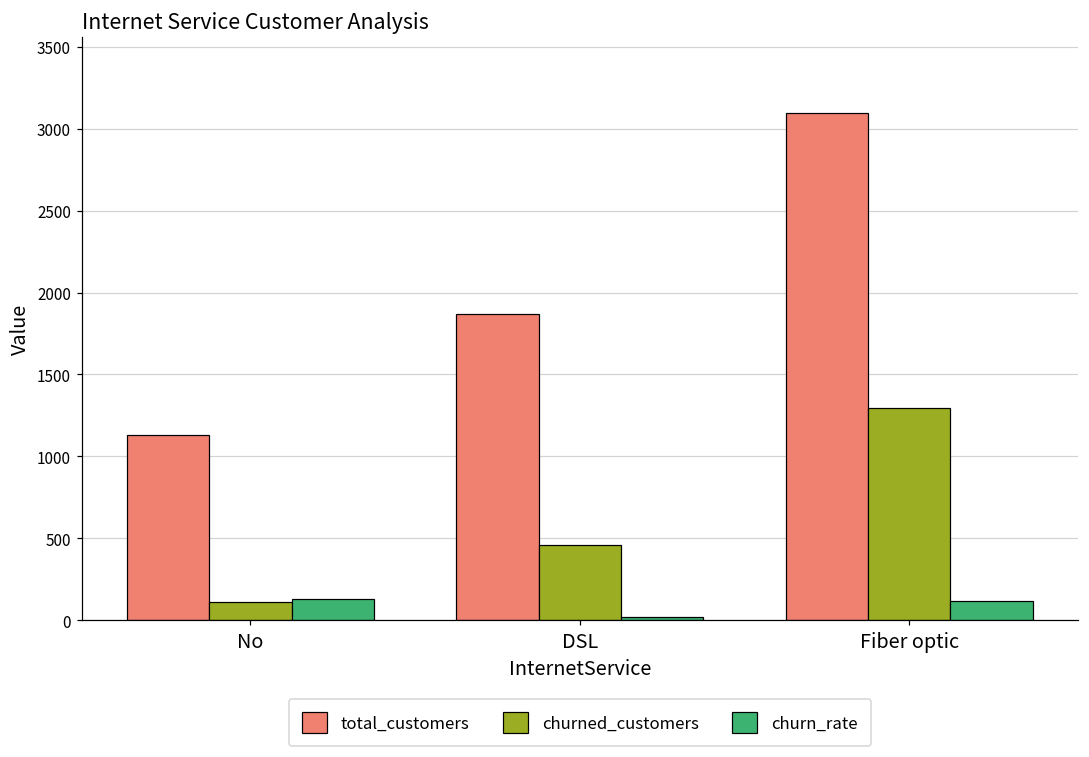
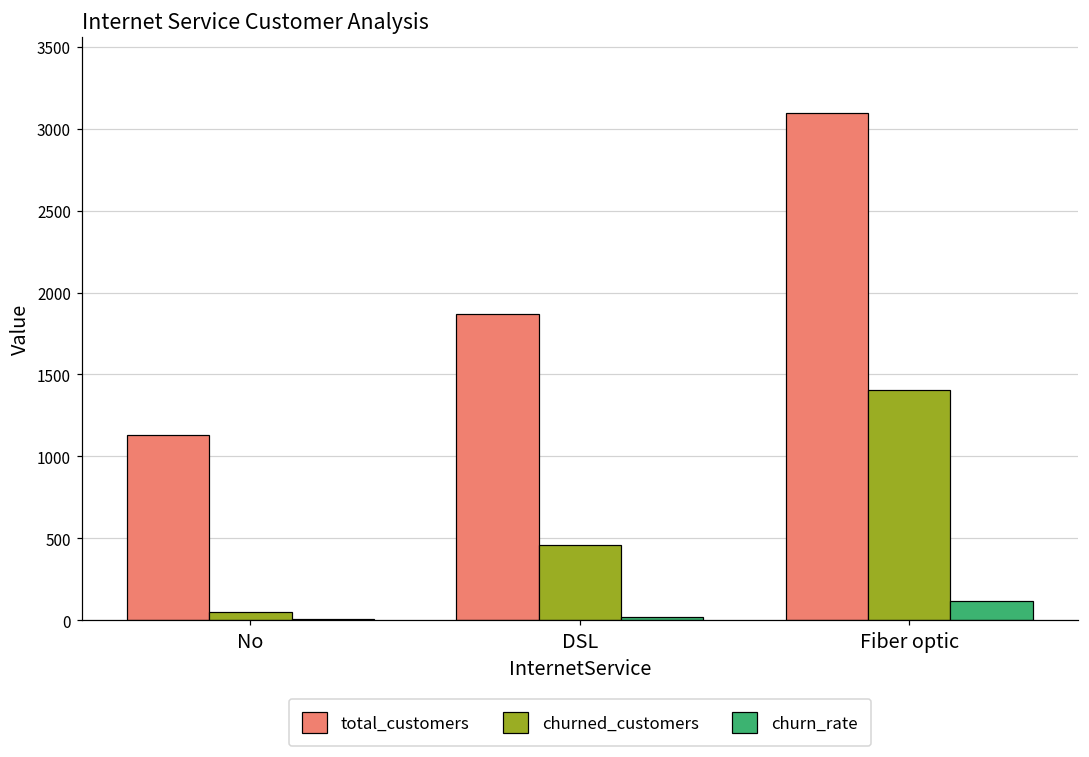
churned_customers, No: 110 -> 50
churn_rate, No: 130 -> 10
churned_customers, Fiber optic: 1300 -> 1400
